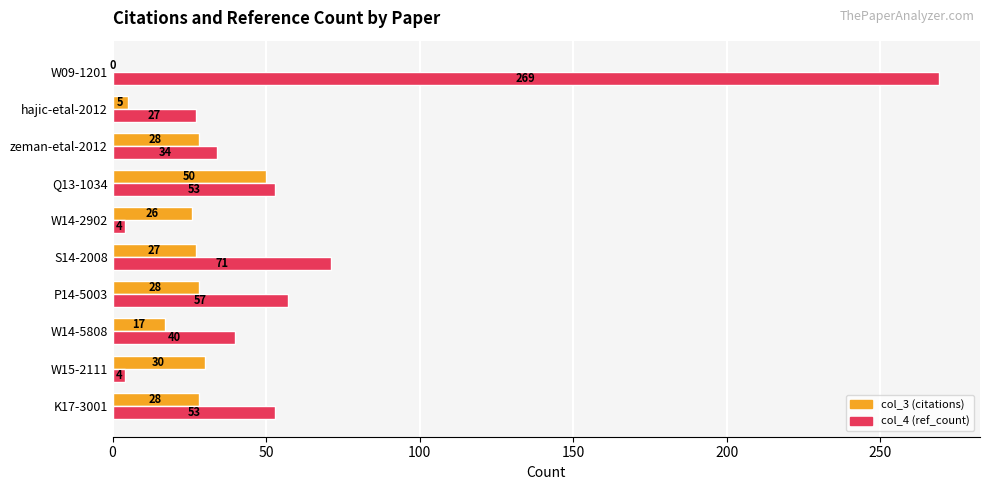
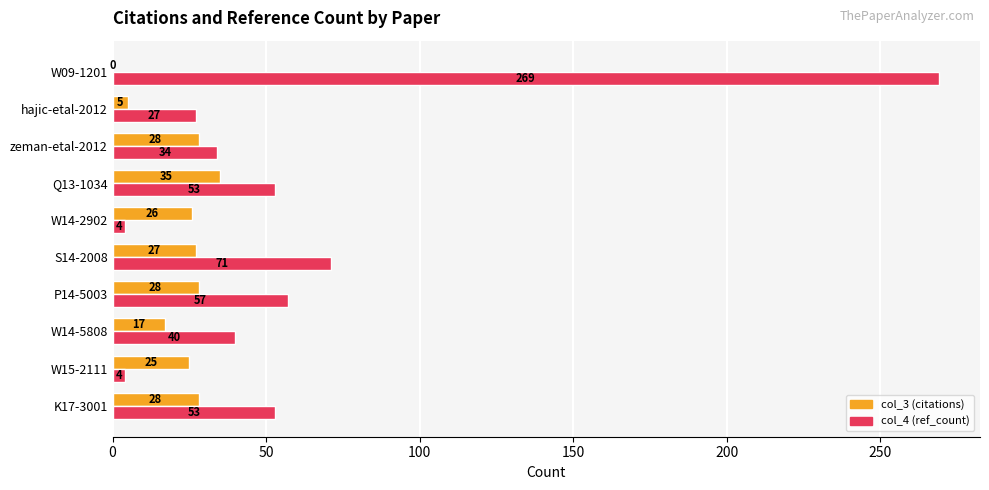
col_3 (citations), Q13-1034: 50 -> 35
col_3 (citations), W15-2111: 30 -> 25
